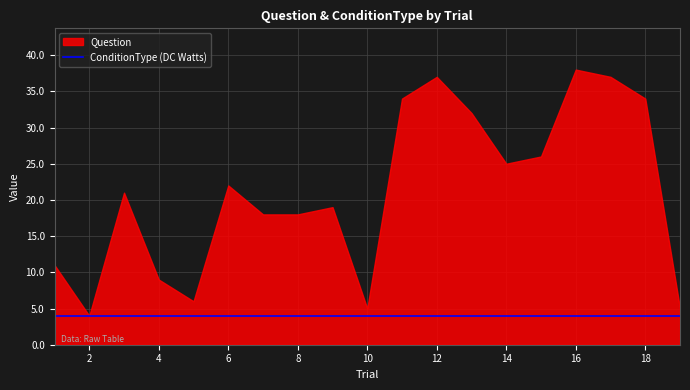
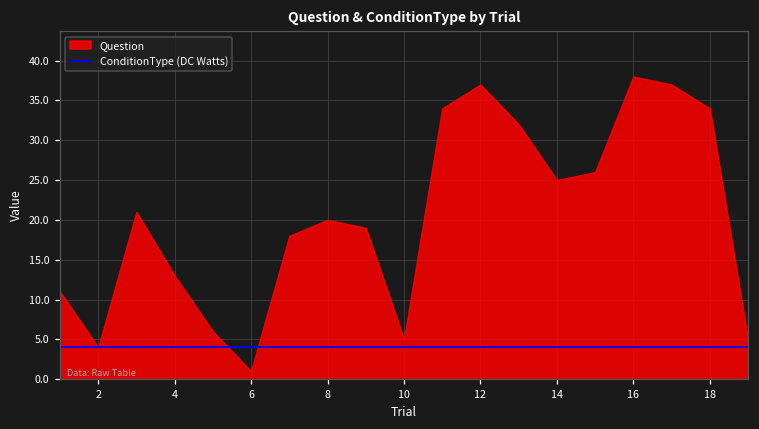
Question, 4: 9 -> 13
Question, 6: 22 -> 1
Question, 8: 18 -> 20
